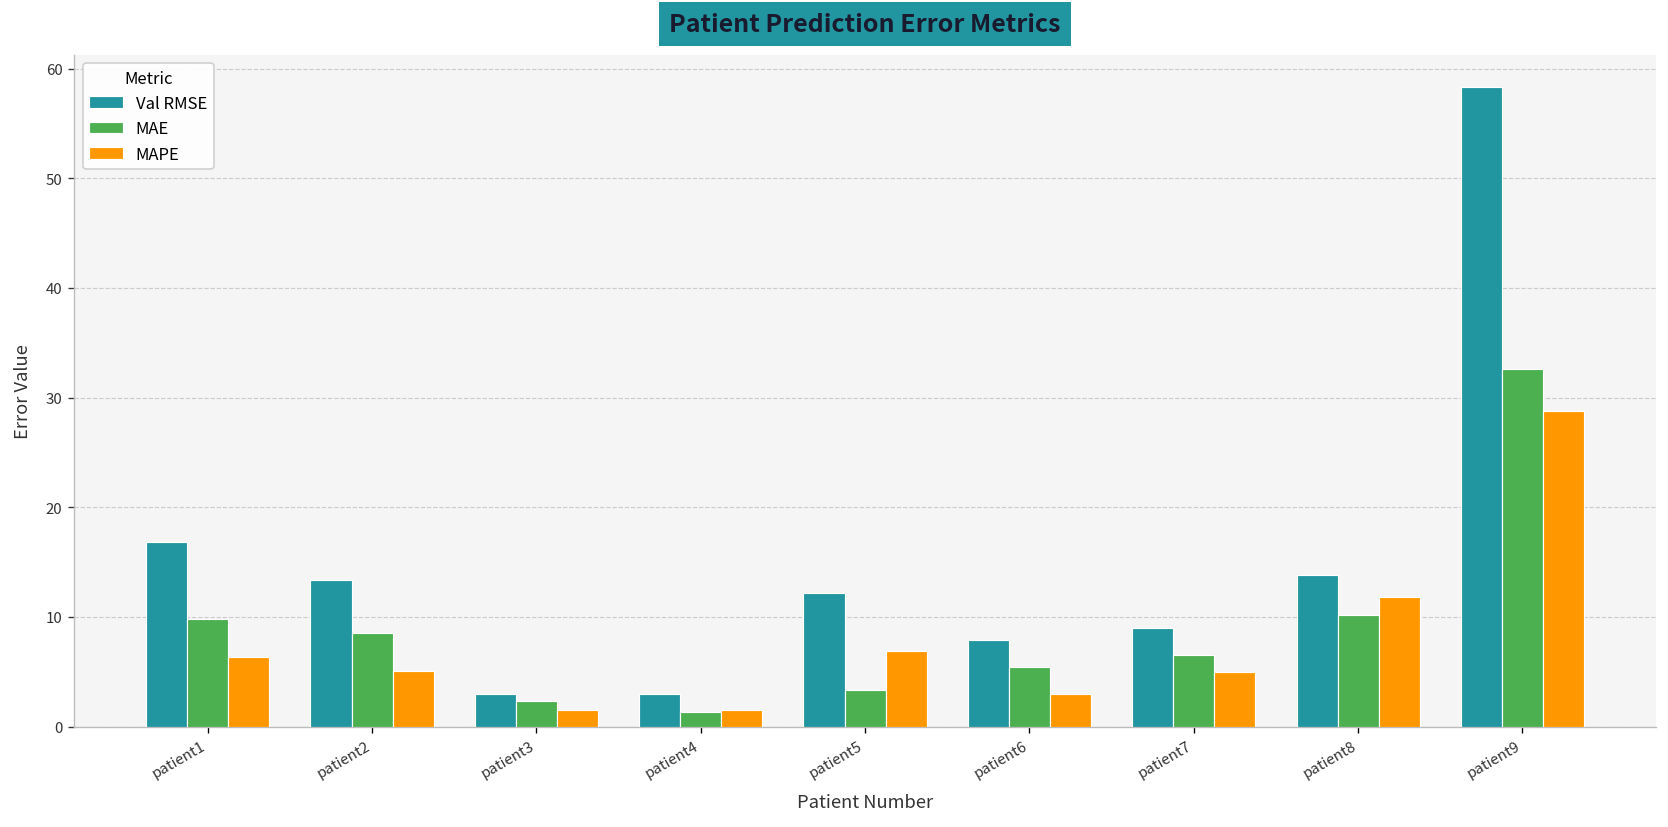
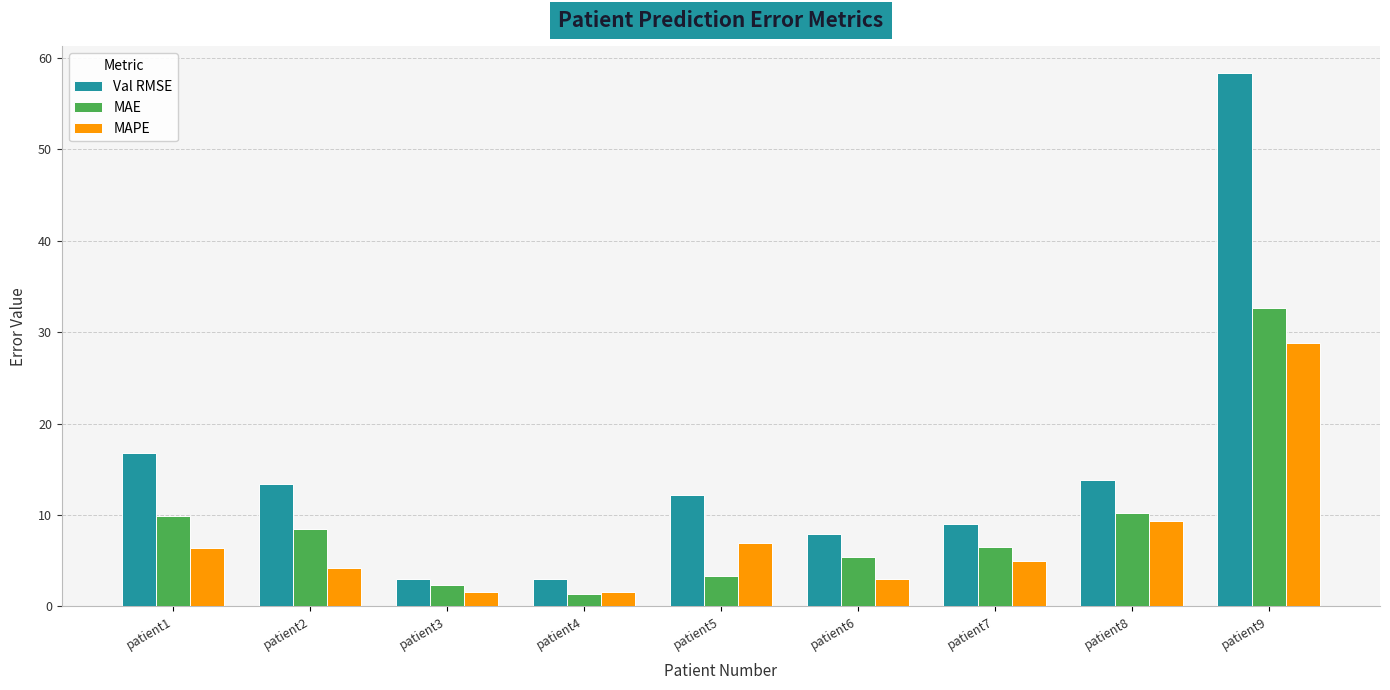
MAPE, patient2: 5 -> 4
MAPE, patient8: 12 -> 9
